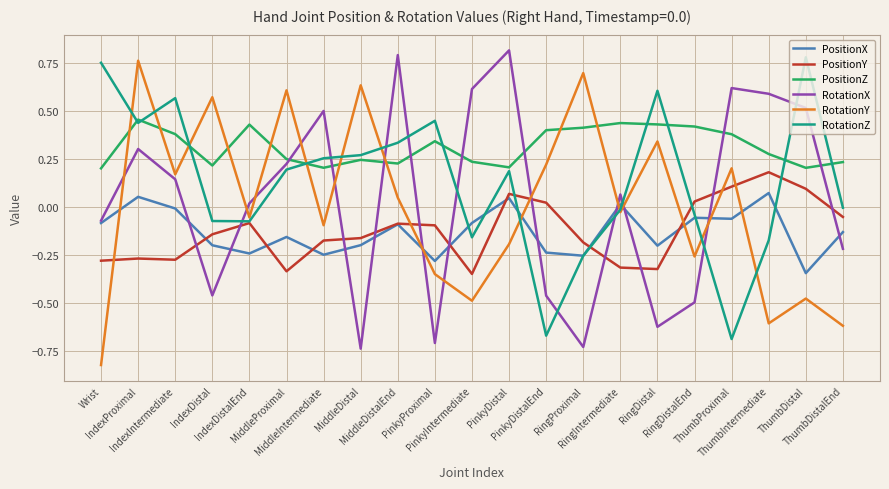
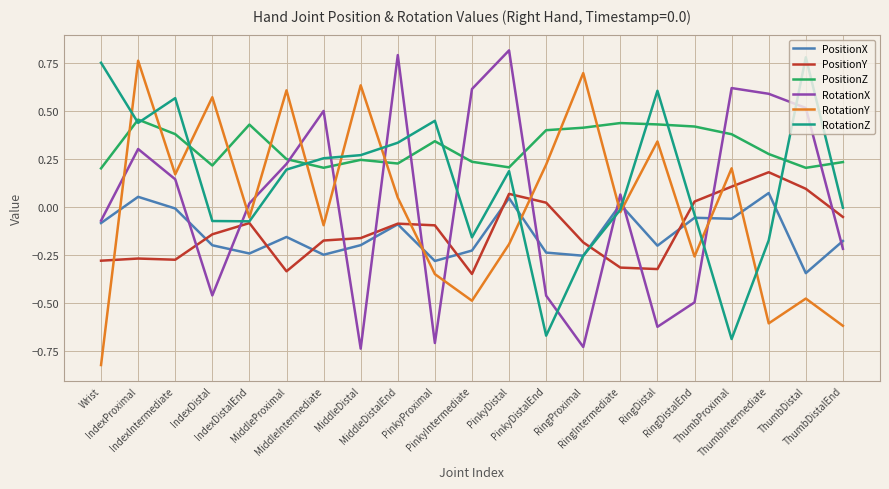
PositionX, PinkyIntermediate: -0.08 -> -0.23
PositionX, ThumbDistalEnd: -0.13 -> -0.18
